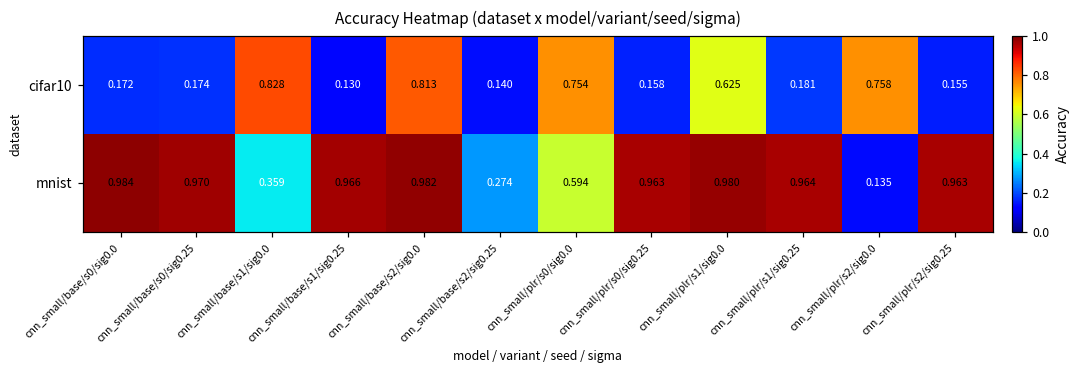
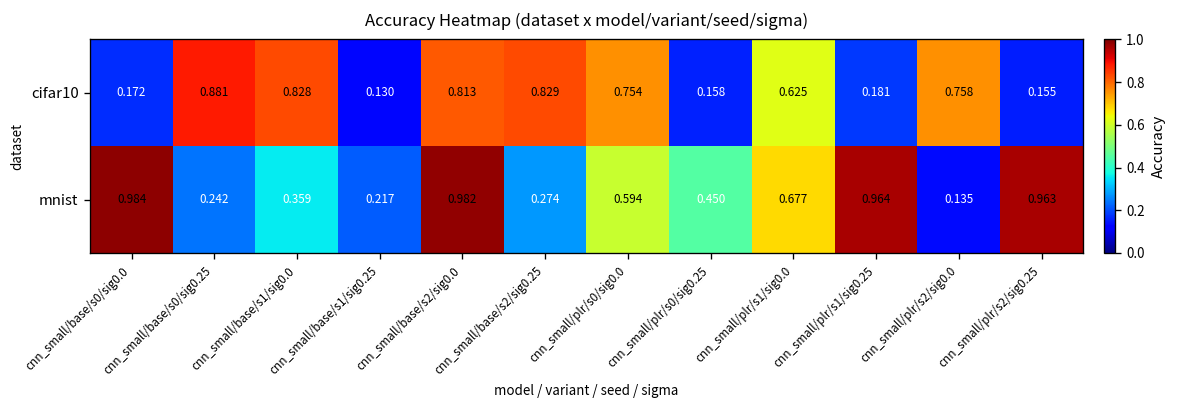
cifar10, cnn_small/base/s0/sig0.25: 0.174 -> 0.881
cifar10, cnn_small/base/s2/sig0.25: 0.140 -> 0.829
mnist, cnn_small/base/s0/sig0.25: 0.970 -> 0.242
mnist, cnn_small/base/s1/sig0.25: 0.966 -> 0.217
mnist, cnn_small/plr/s0/sig0.25: 0.963 -> 0.450
mnist, cnn_small/plr/s1/sig0.0: 0.980 -> 0.677
